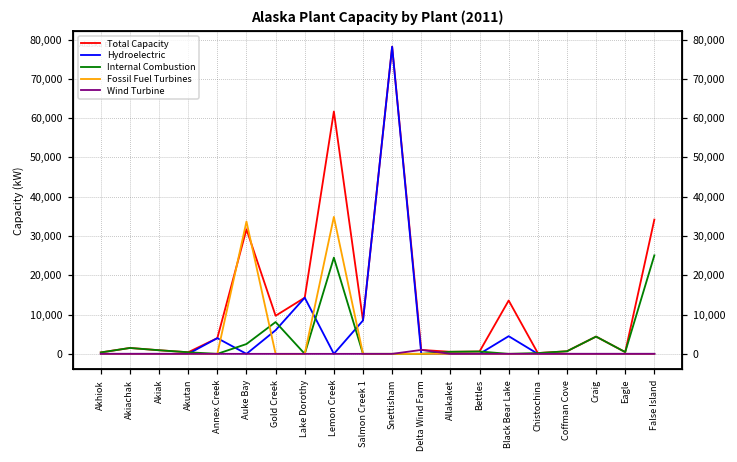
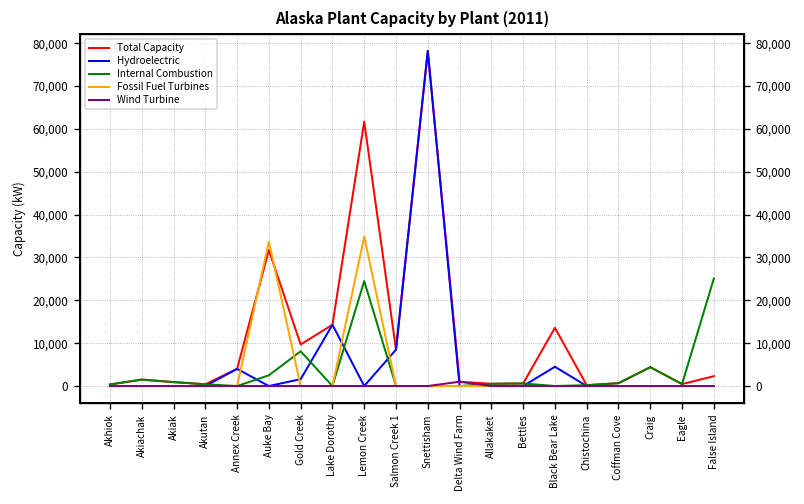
Hydroelectric, Gold Creek: 6,000 -> 2,000
Total Capacity, False Island: 34,000 -> 2,000
